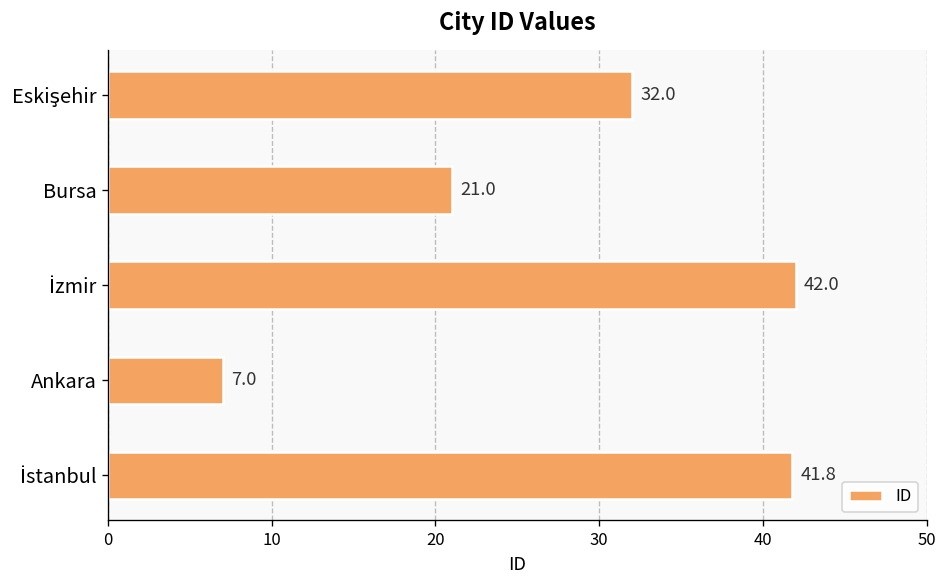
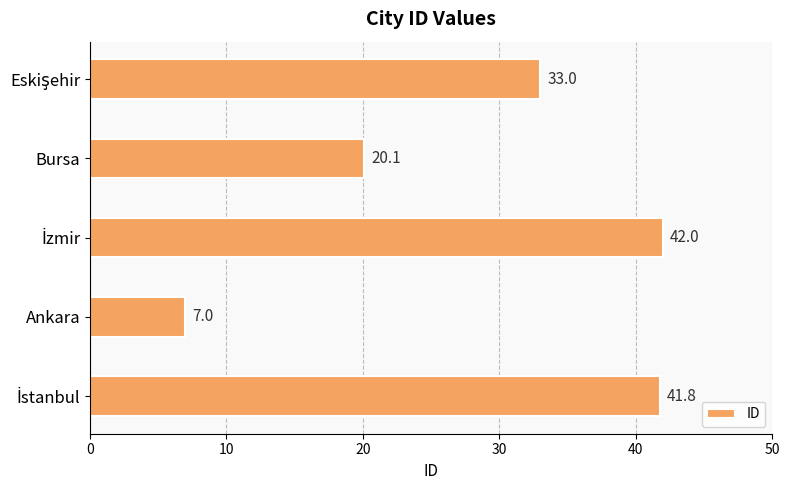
Eskişehir: 32.0 -> 33.0
Bursa: 21.0 -> 20.1
